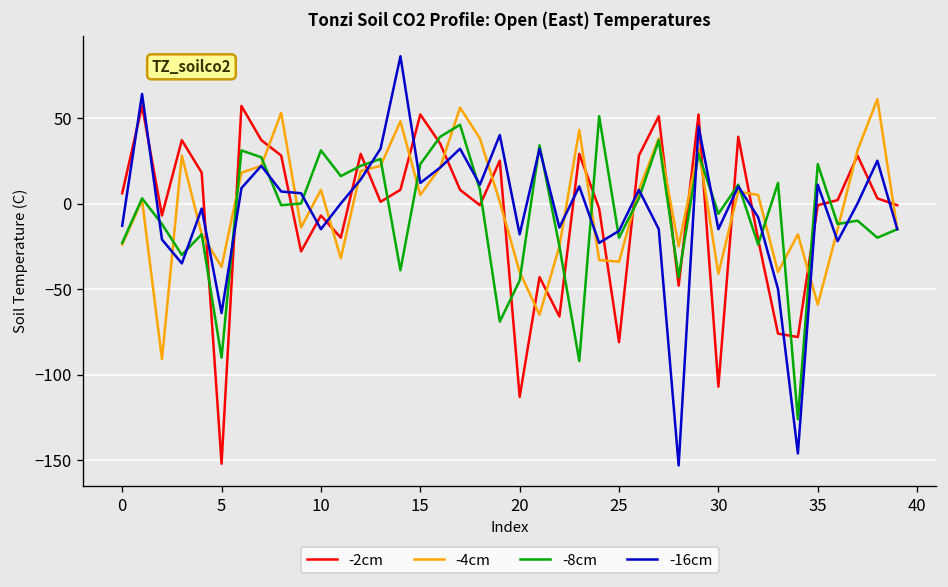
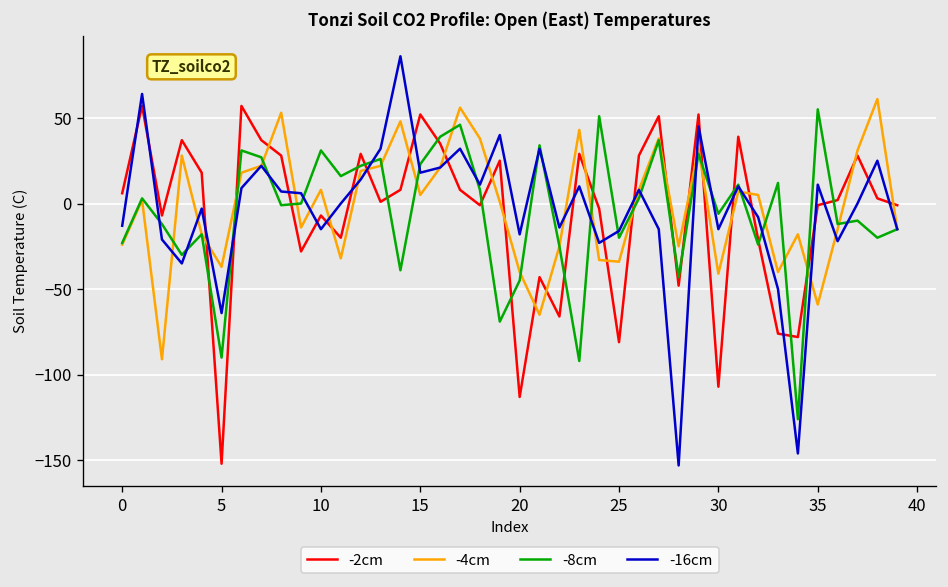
-16cm, 15: 12 -> 18
-8cm, 35: 23 -> 55
